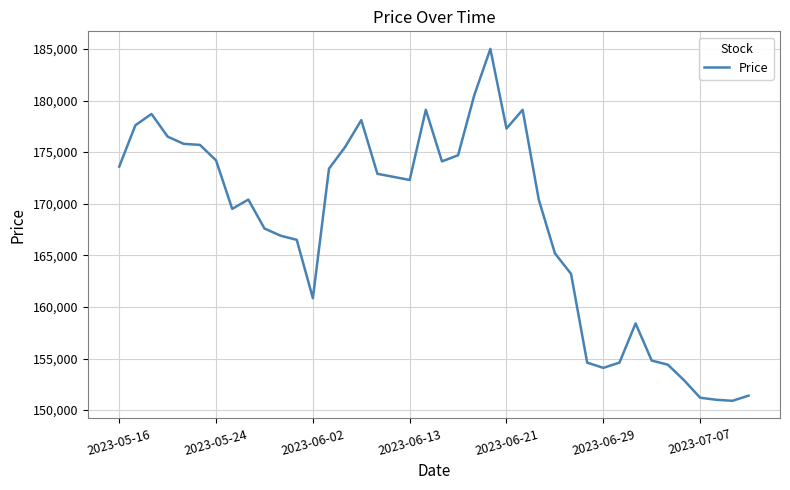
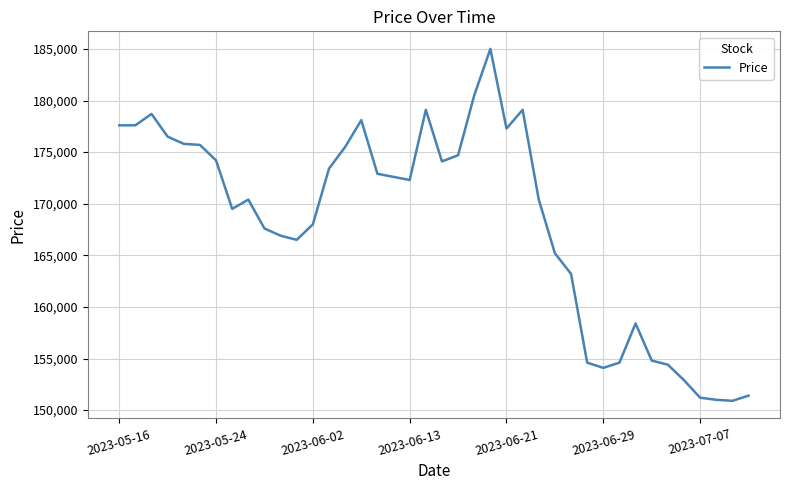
2023-05-16: 173,600 -> 177,600
2023-06-02: 160,800 -> 168,000
